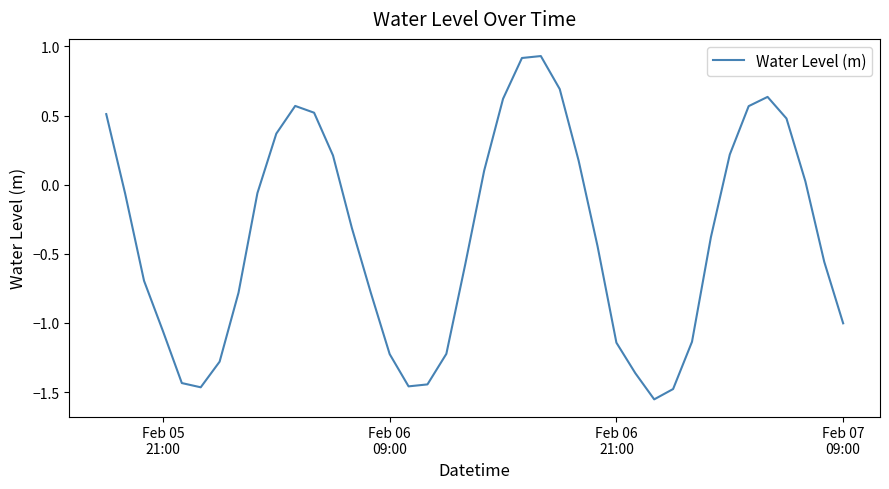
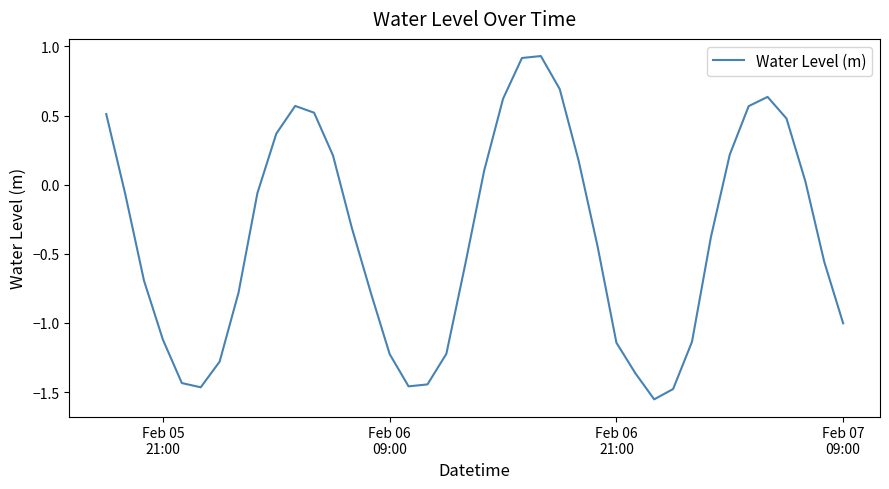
Feb 05 21:00: -1.06 -> -1.12
